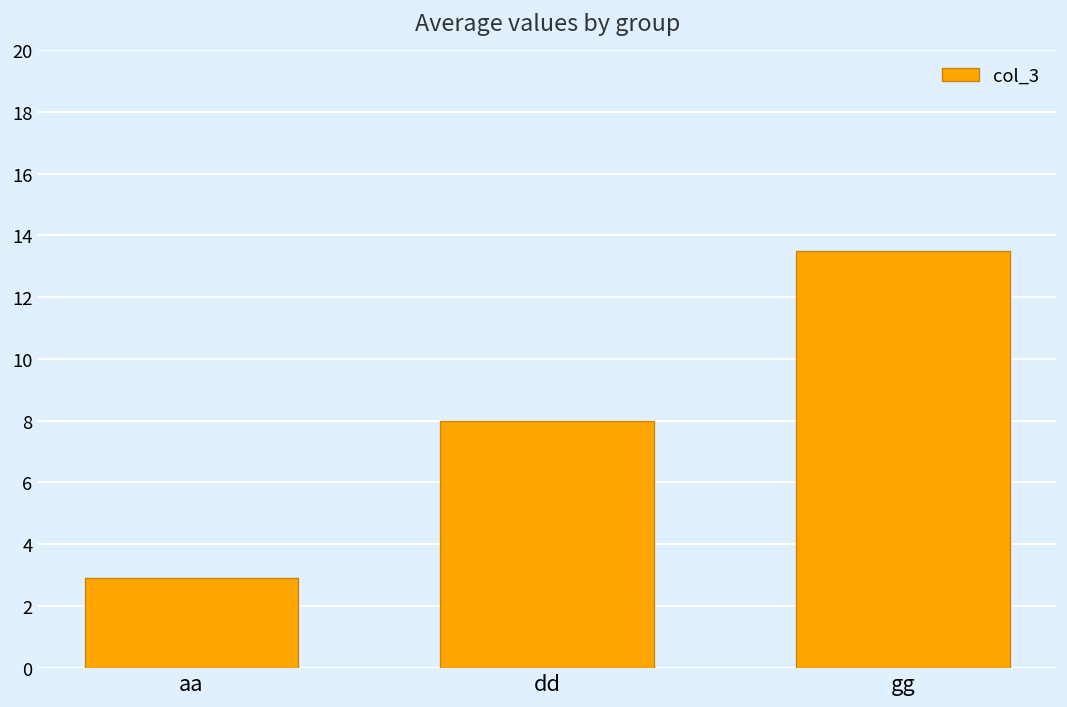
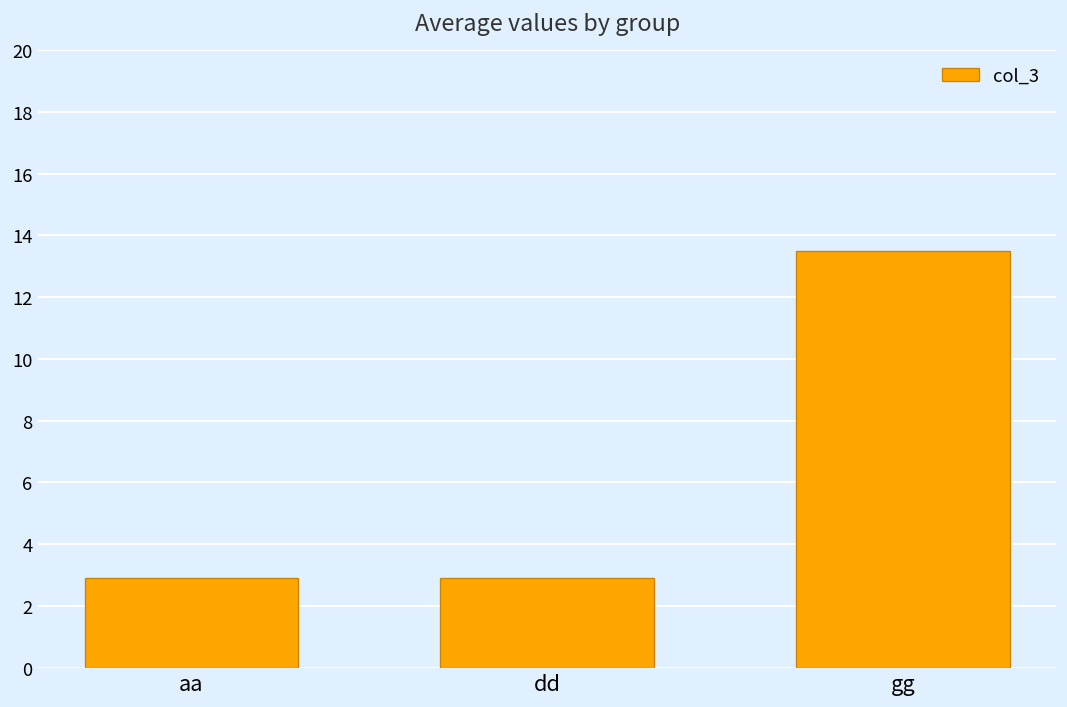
dd: 8.0 -> 2.9
